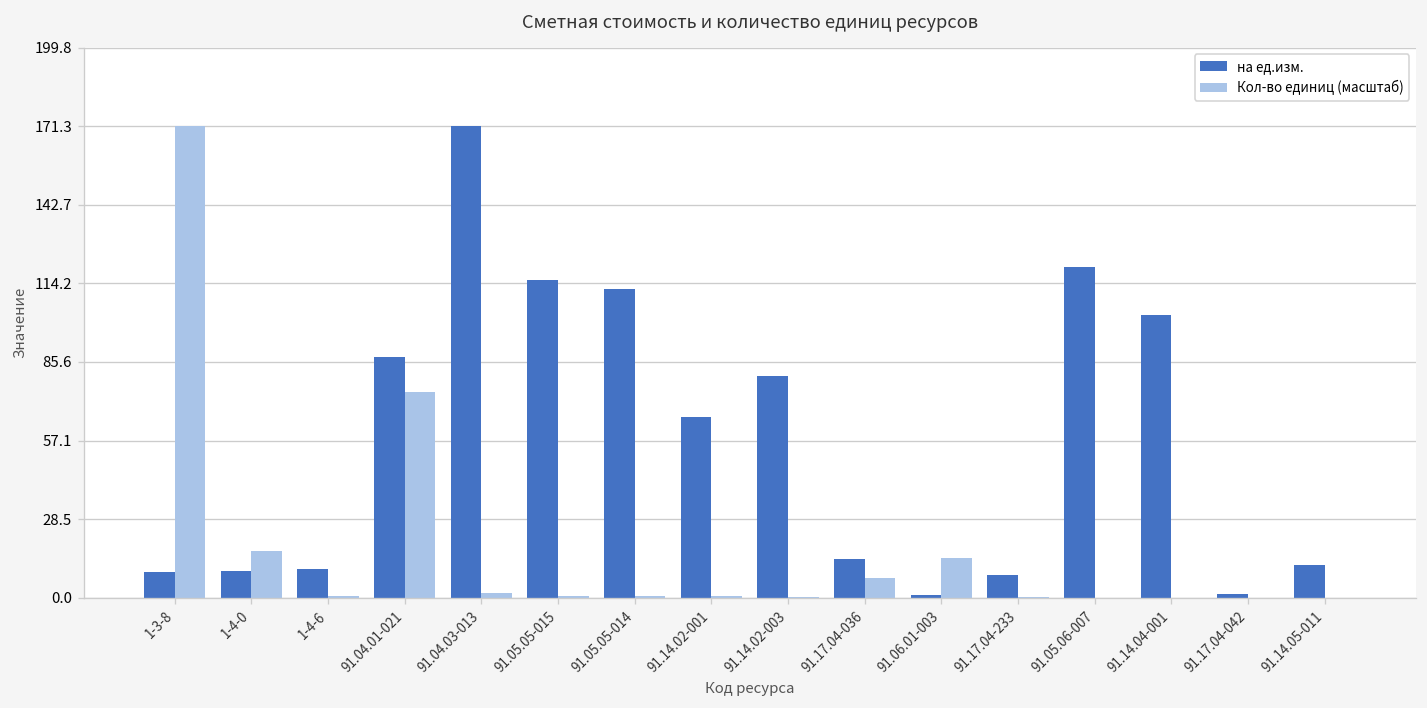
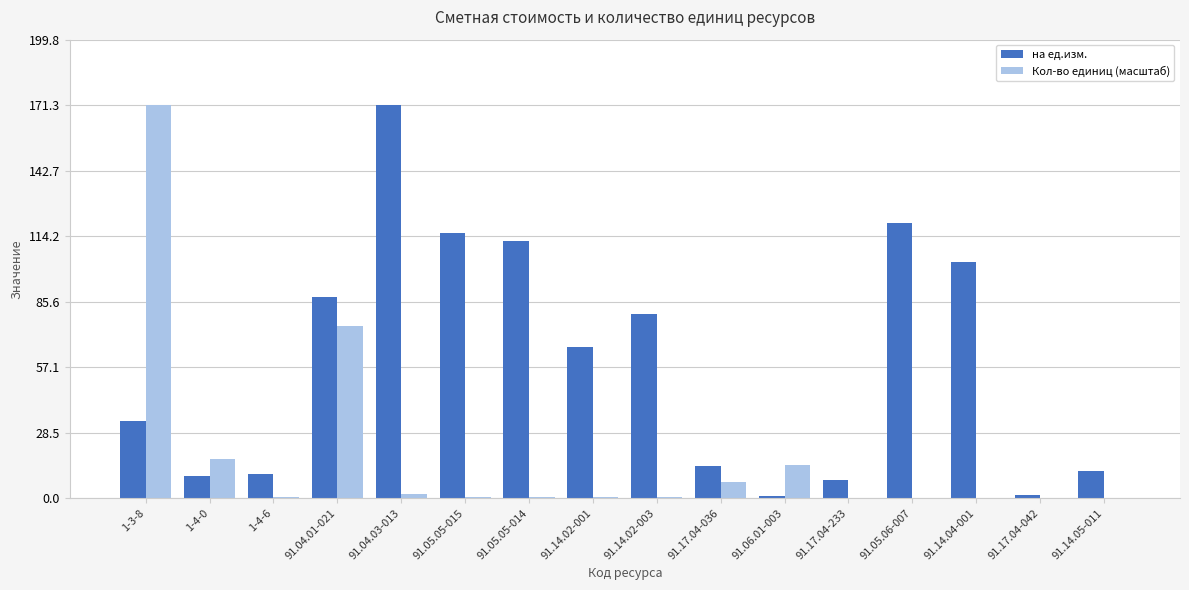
на ед.изм., 1-3-8: 9 -> 34
